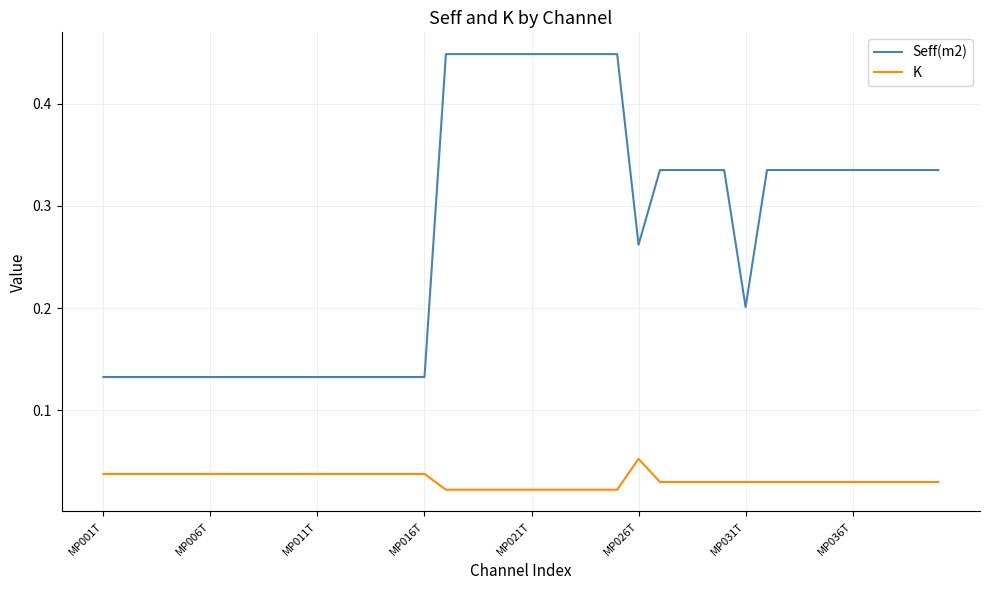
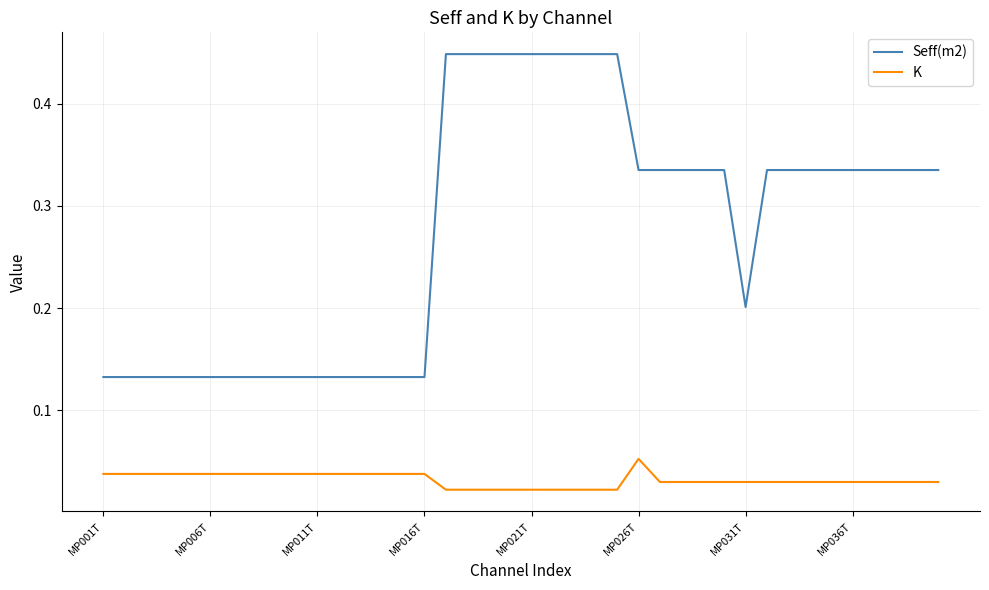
Seff(m2), MP026T: 0.262 -> 0.335
